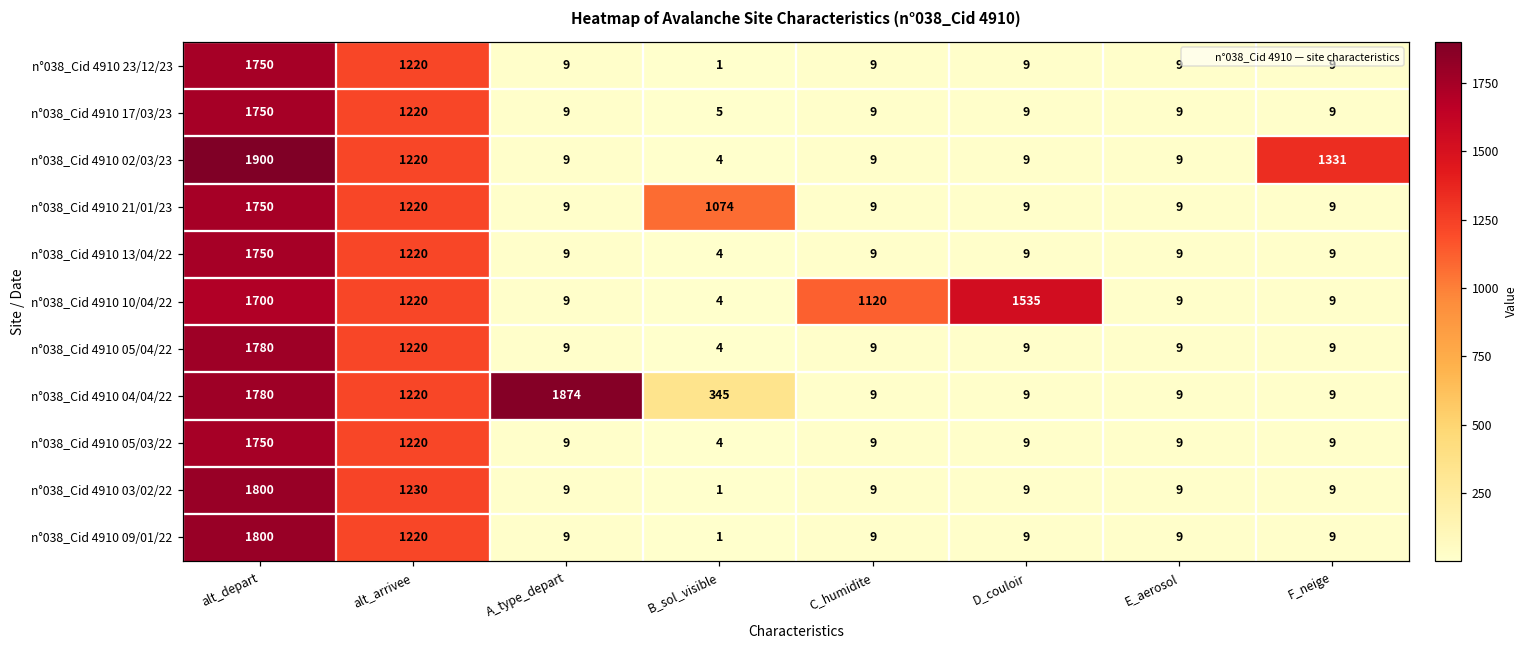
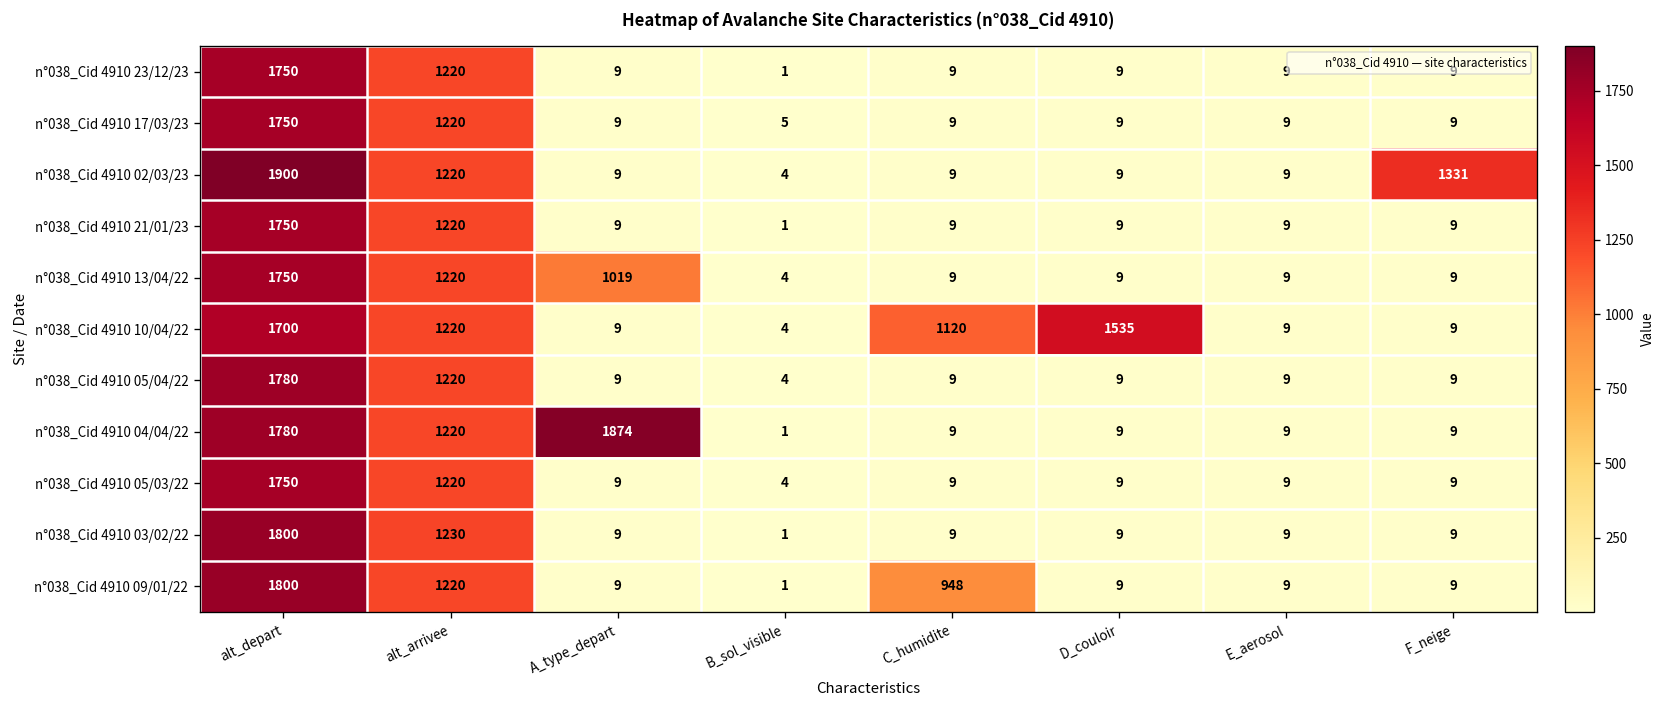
n°038_Cid 4910 21/01/23, B_sol_visible: 1074 -> 1
n°038_Cid 4910 13/04/22, A_type_depart: 9 -> 1019
n°038_Cid 4910 04/04/22, B_sol_visible: 345 -> 1
n°038_Cid 4910 09/01/22, C_humidite: 9 -> 948
